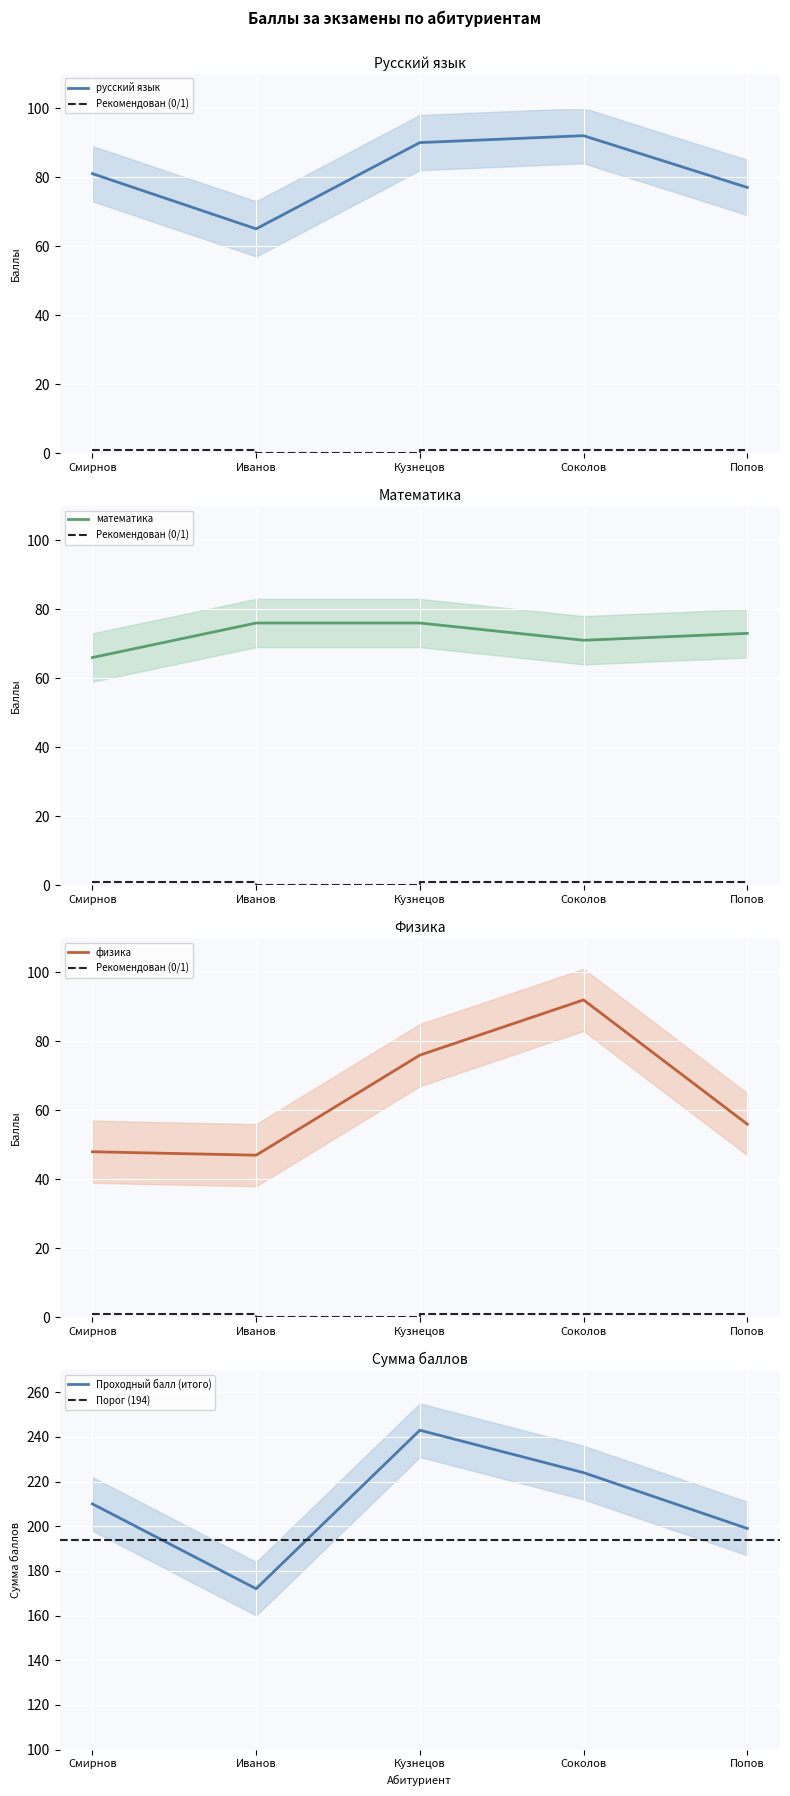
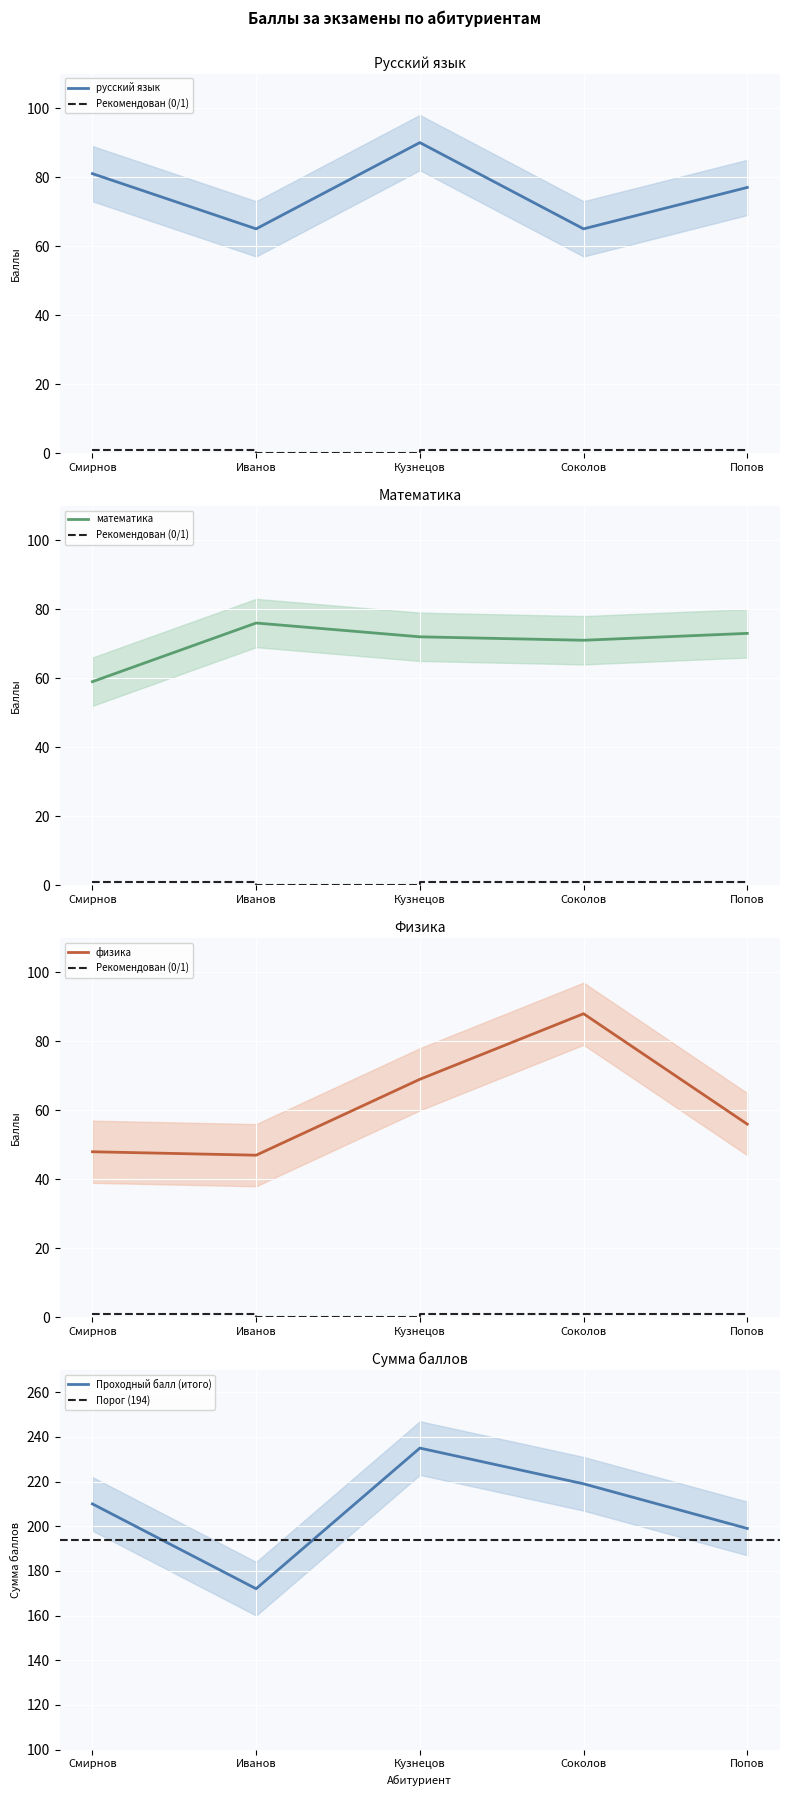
Русский язык, русский язык, Соколов: 92 -> 65
Математика, математика, Смирнов: 66 -> 59
Математика, математика, Кузнецов: 76 -> 72
Физика, физика, Кузнецов: 76 -> 69
Физика, физика, Соколов: 92 -> 88
Сумма баллов, Проходный балл (итого), Кузнецов: 243 -> 235
Сумма баллов, Проходный балл (итого), Соколов: 224 -> 219
